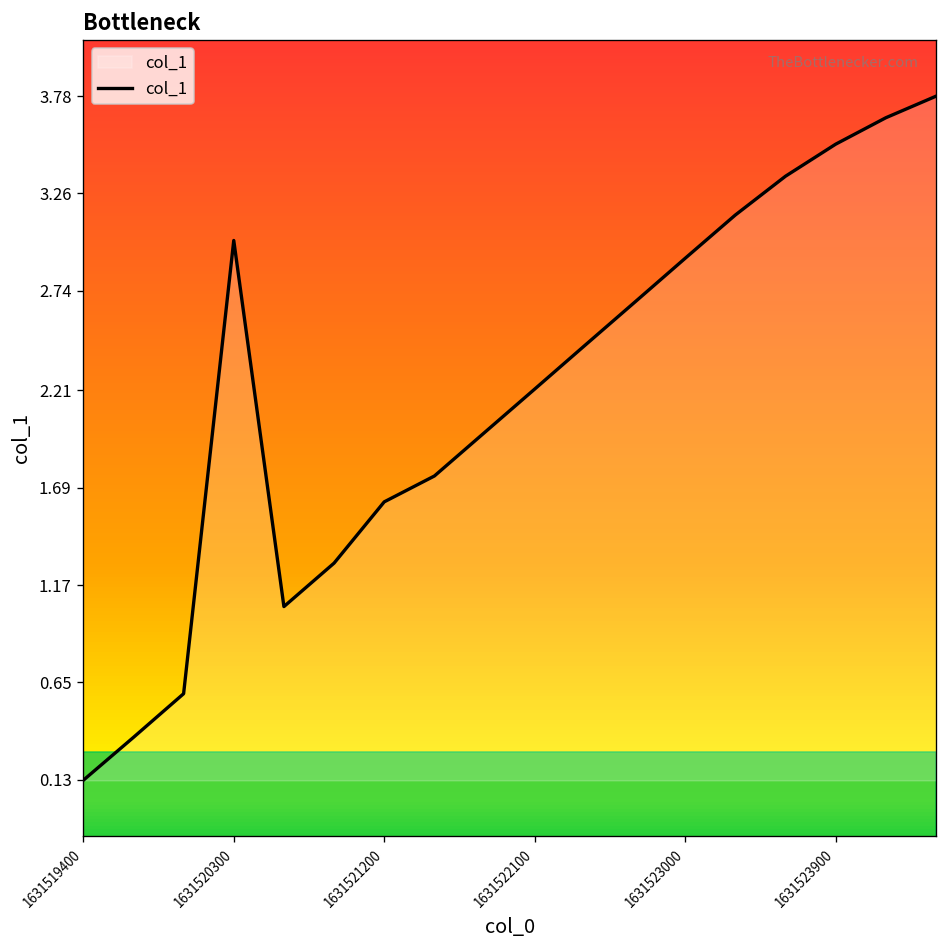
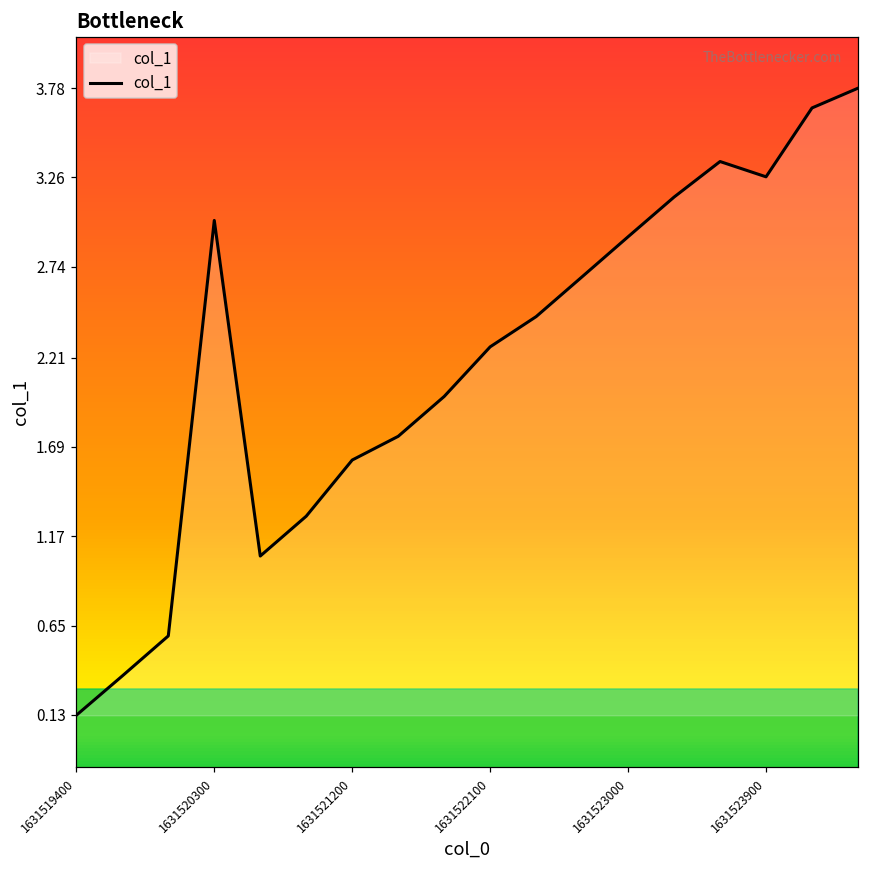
1631522100: 2.22 -> 2.27
1631523900: 3.52 -> 3.26
